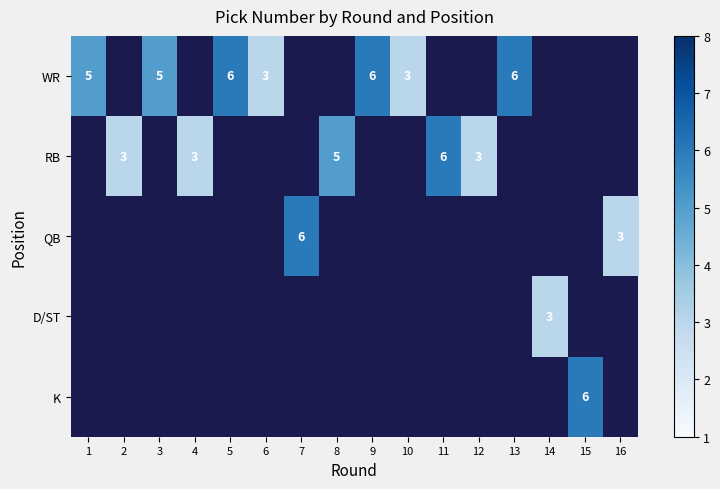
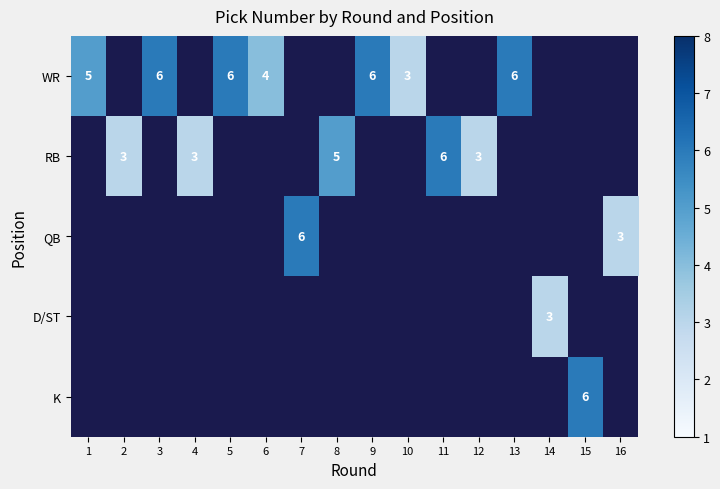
WR, 3: 5 -> 6
WR, 6: 3 -> 4
